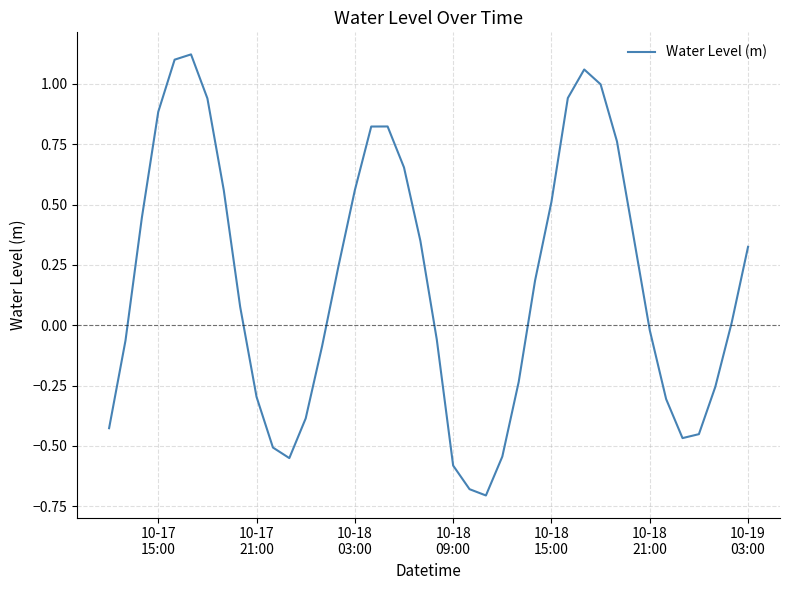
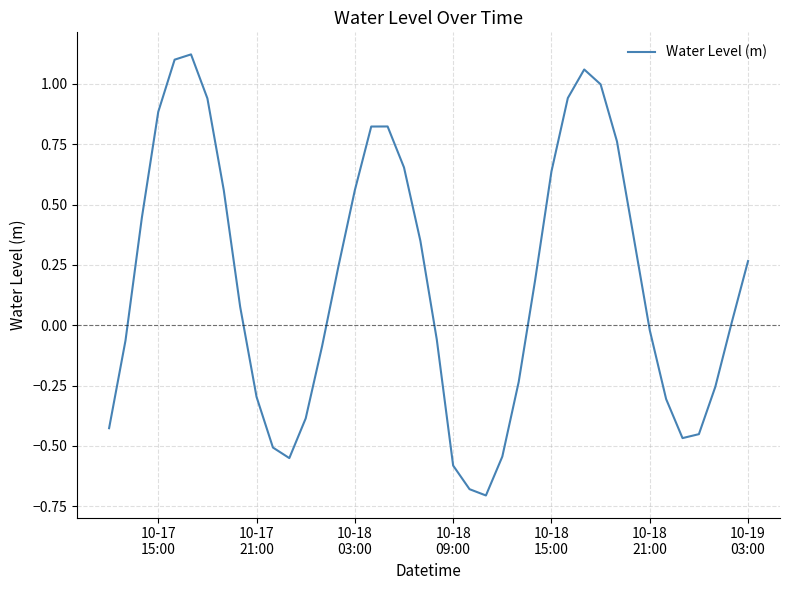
10-18 15:00: 0.51 -> 0.64
10-19 03:00: 0.32 -> 0.27
